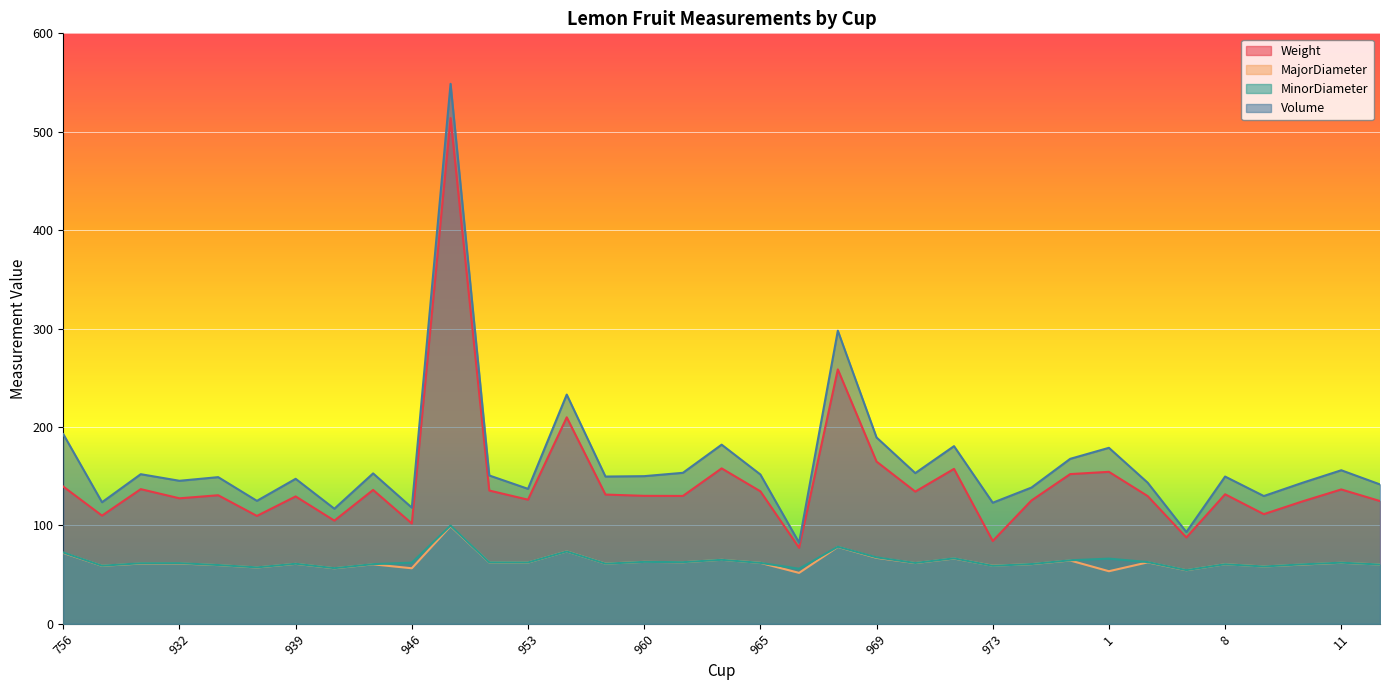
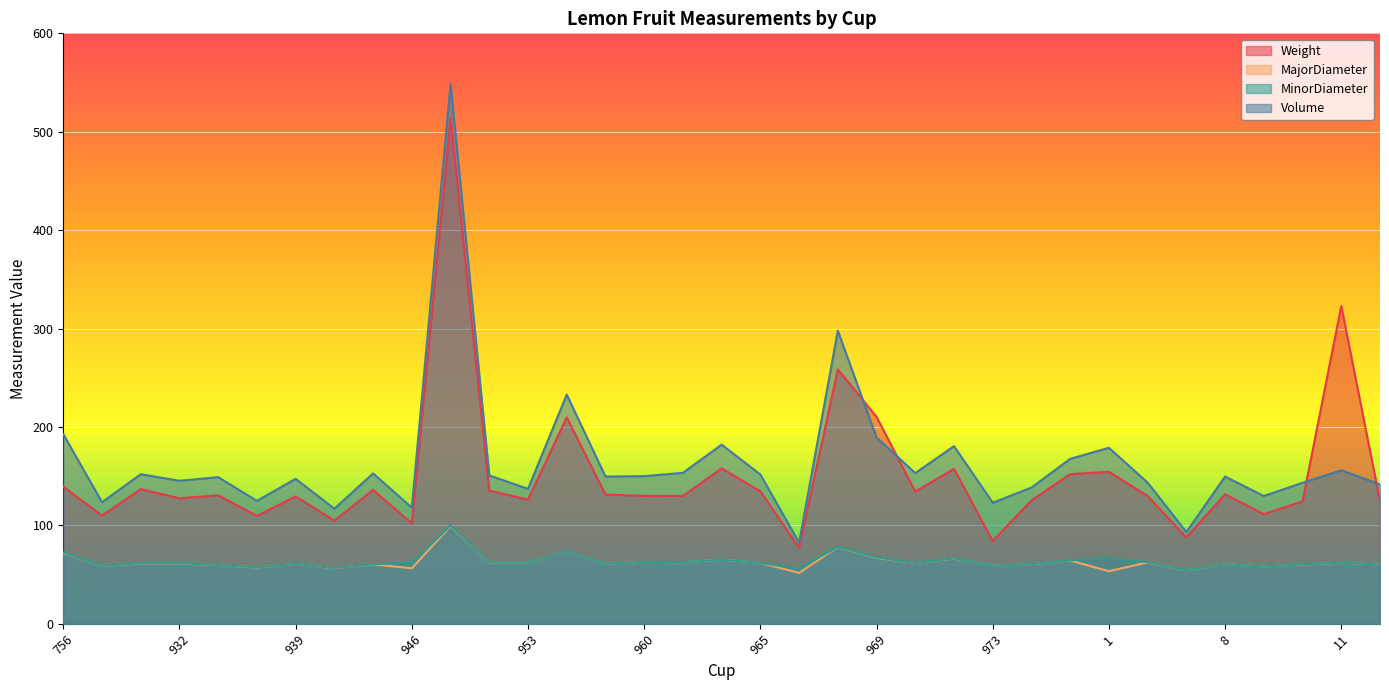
Weight, 969: 160 -> 210
Weight, 11: 140 -> 320
